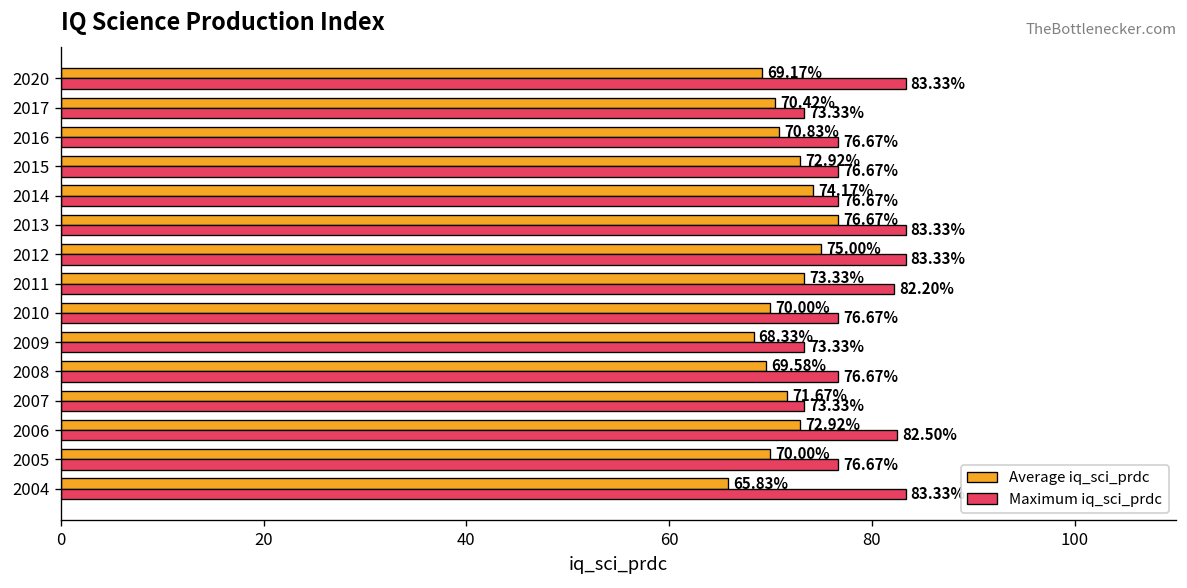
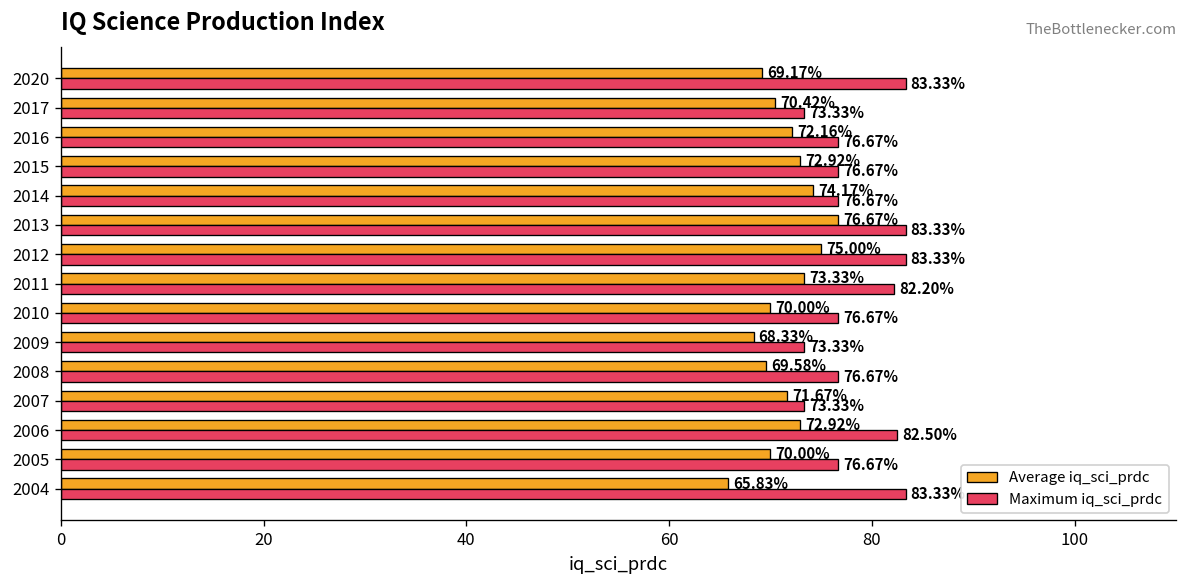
Average iq_sci_prdc, 2016: 70.83% -> 72.16%
